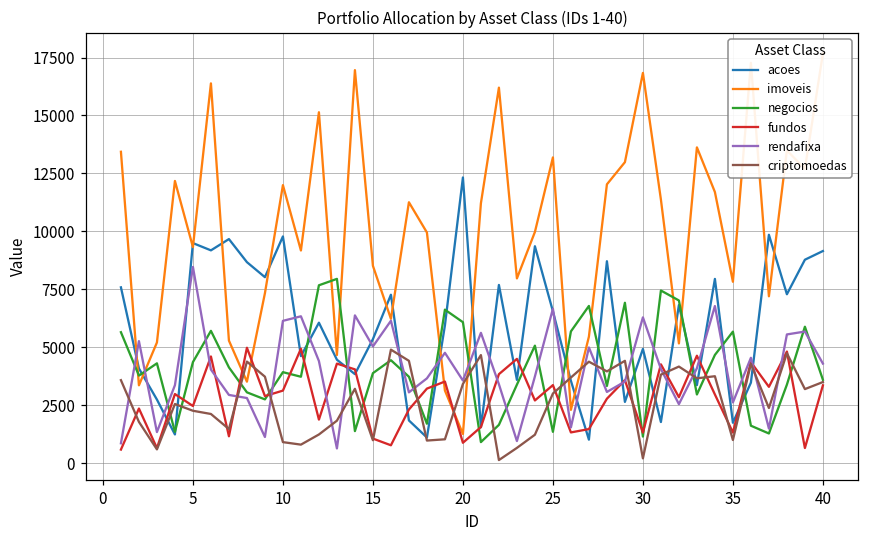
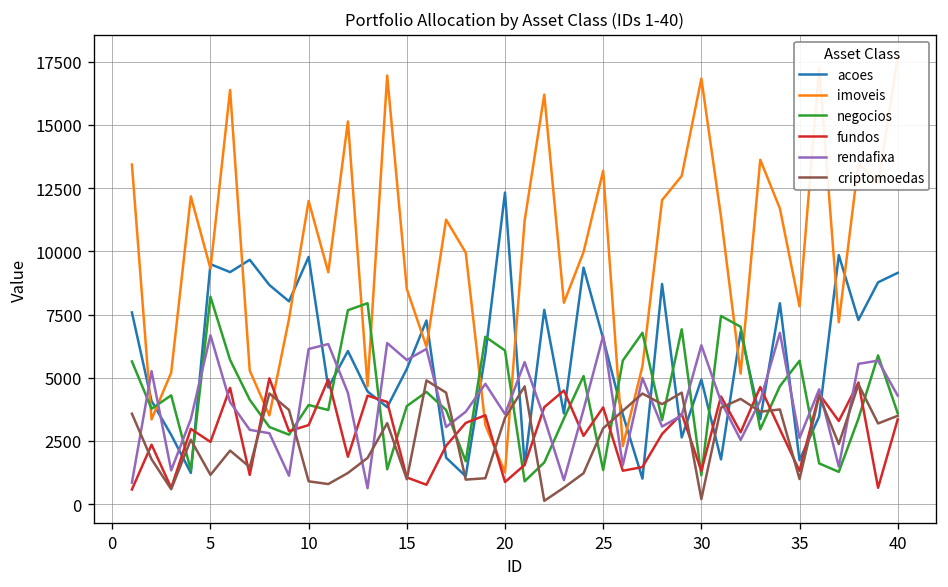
negocios, 5: 4400 -> 8200
rendafixa, 5: 8500 -> 6700
criptomoedas, 5: 2300 -> 1200
rendafixa, 15: 5000 -> 5700
fundos, 25: 3400 -> 3800
